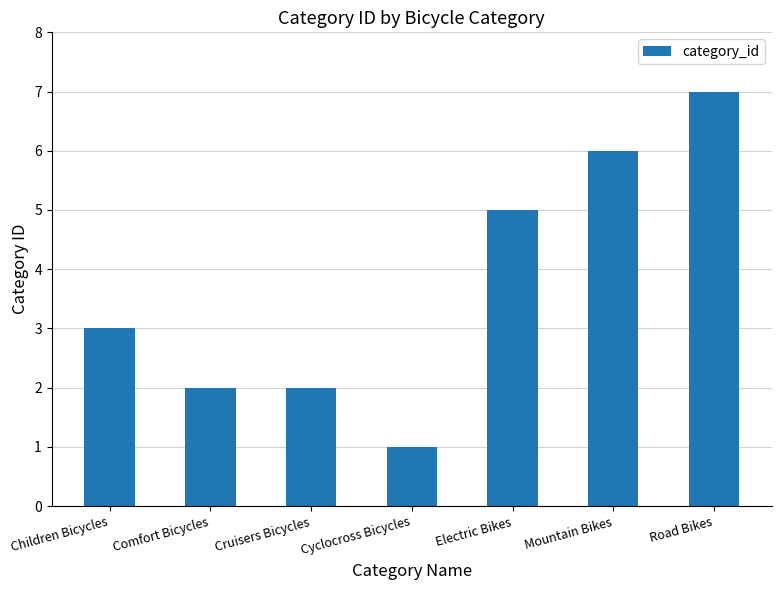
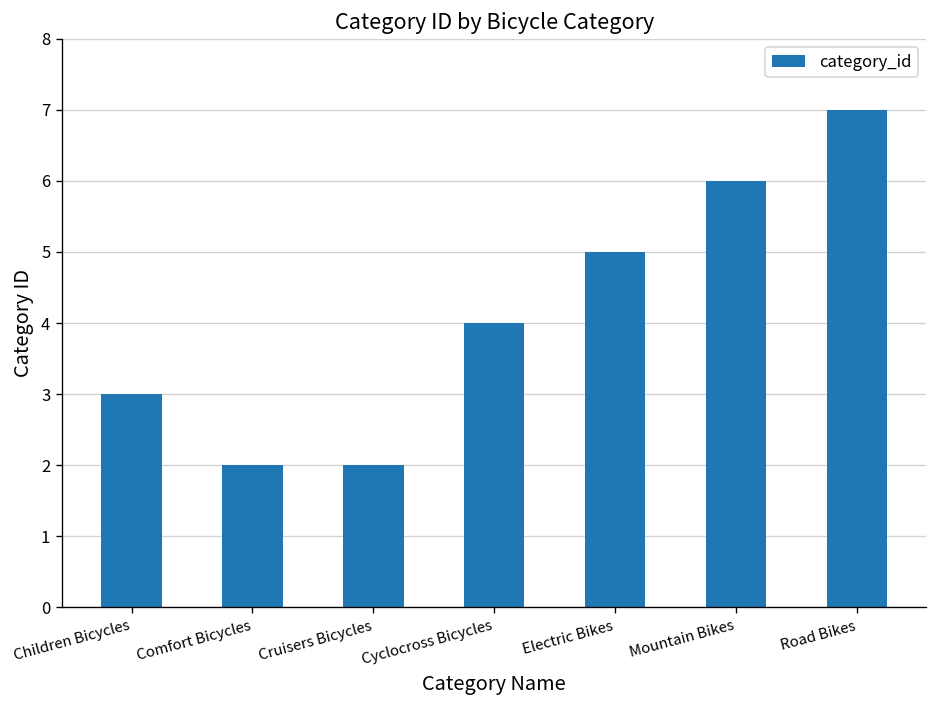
Cyclocross Bicycles: 1 -> 4
